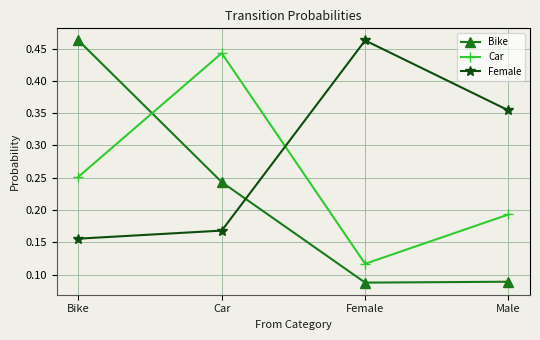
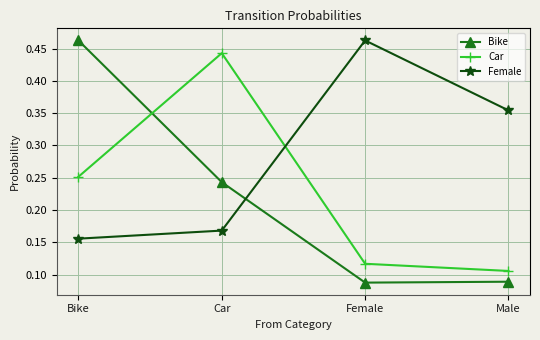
Car, Male: 0.19 -> 0.11
